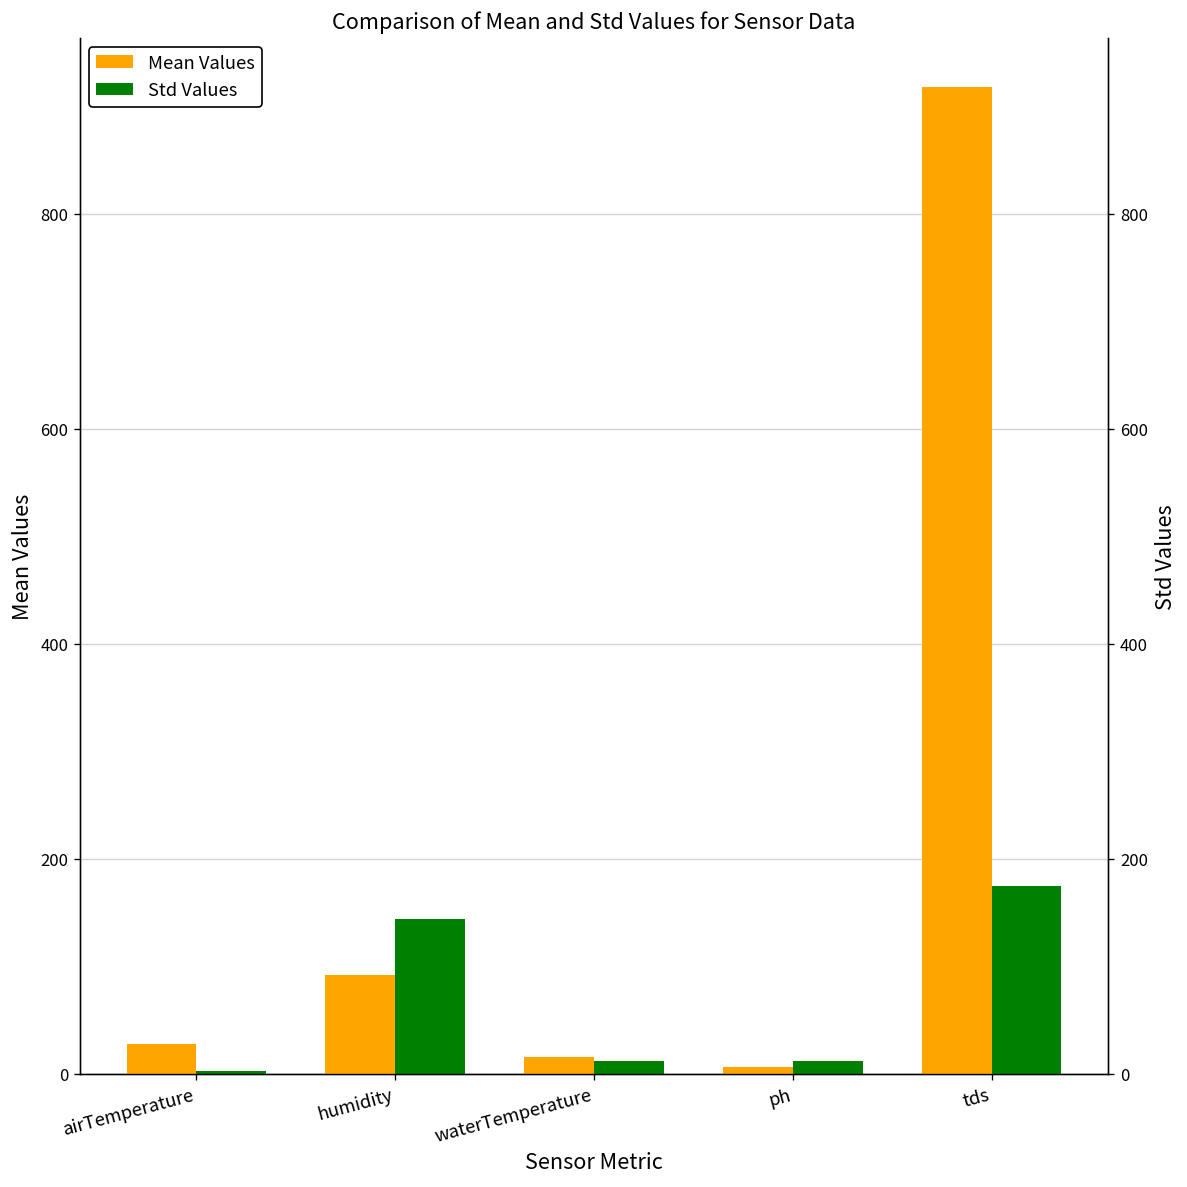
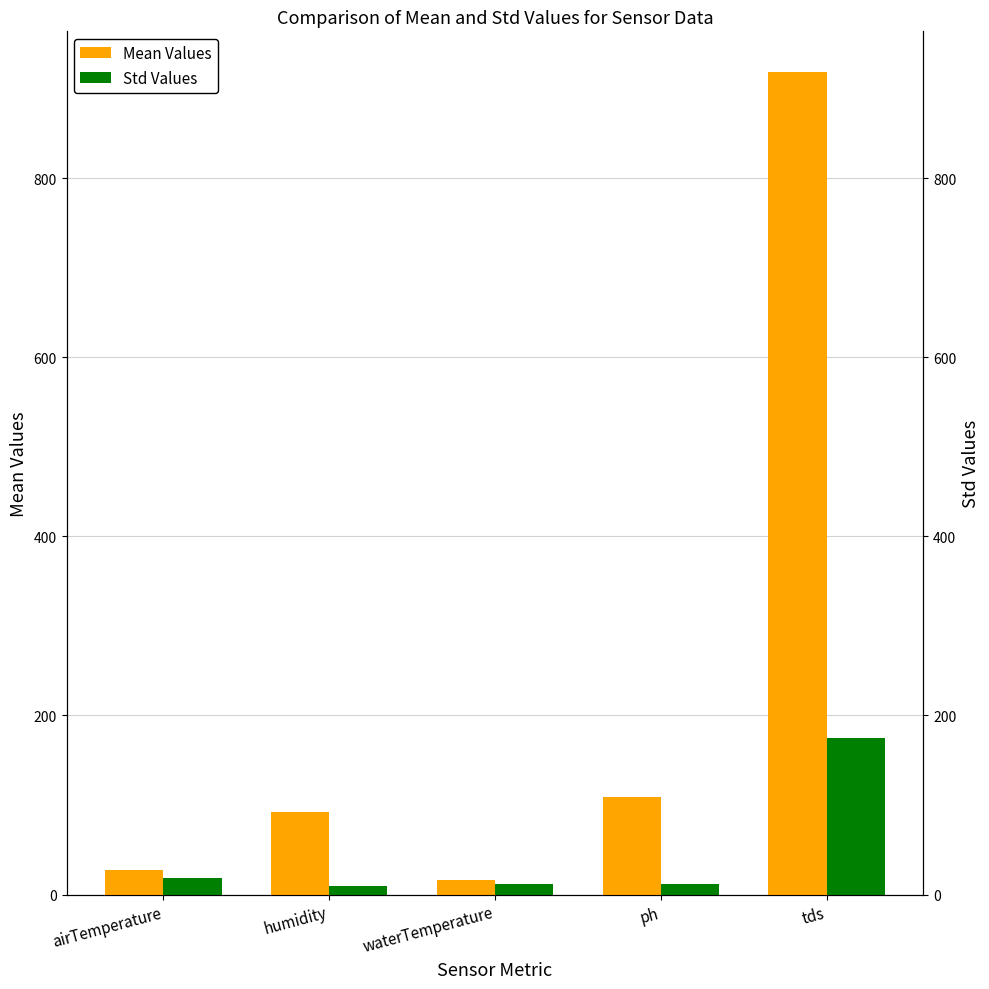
Std Values, airTemperature: 0 -> 20
Std Values, humidity: 140 -> 10
Mean Values, ph: 10 -> 110
